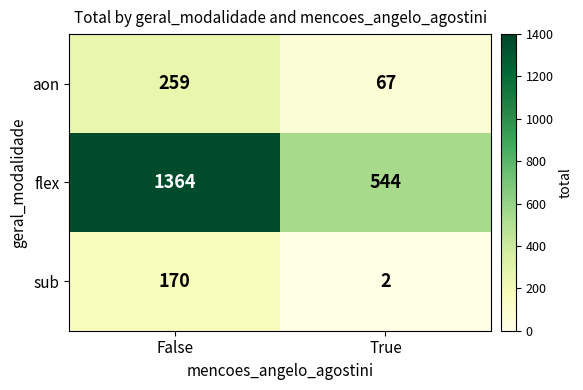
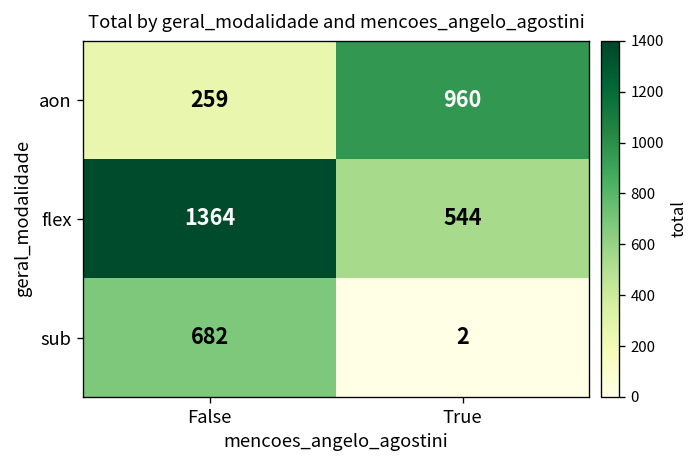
aon, True: 67 -> 960
sub, False: 170 -> 682
